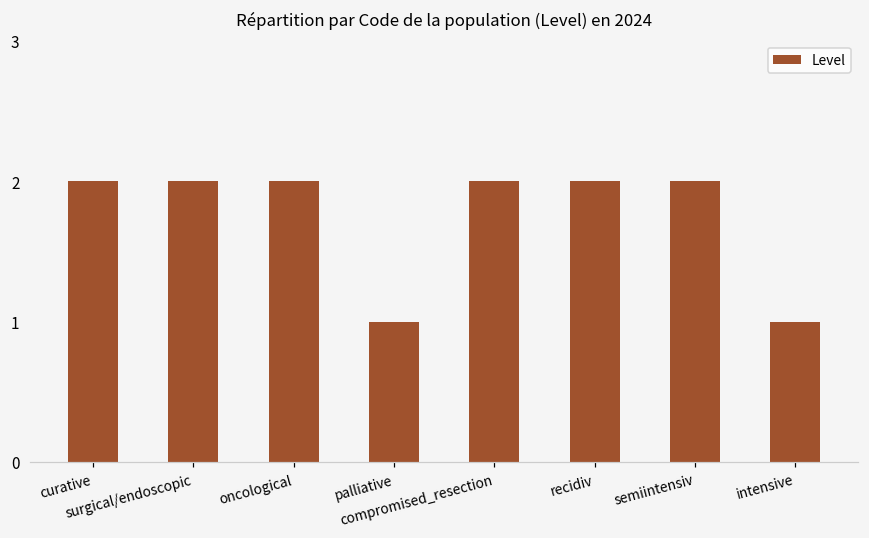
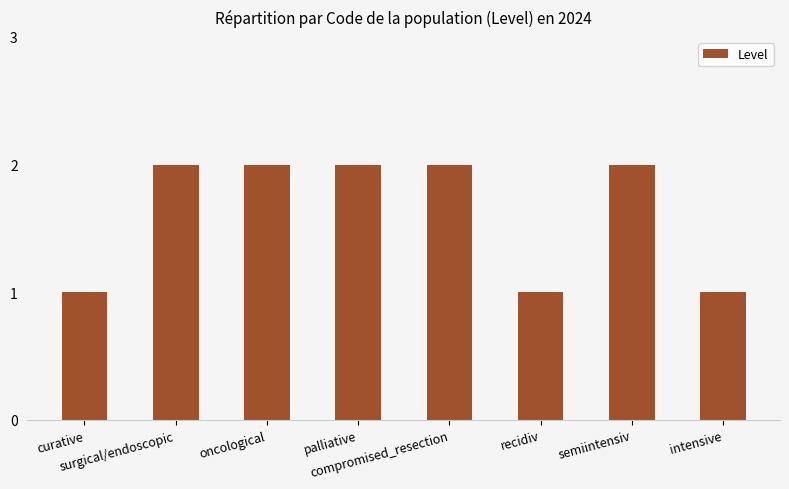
curative: 2 -> 1
palliative: 1 -> 2
recidiv: 2 -> 1
